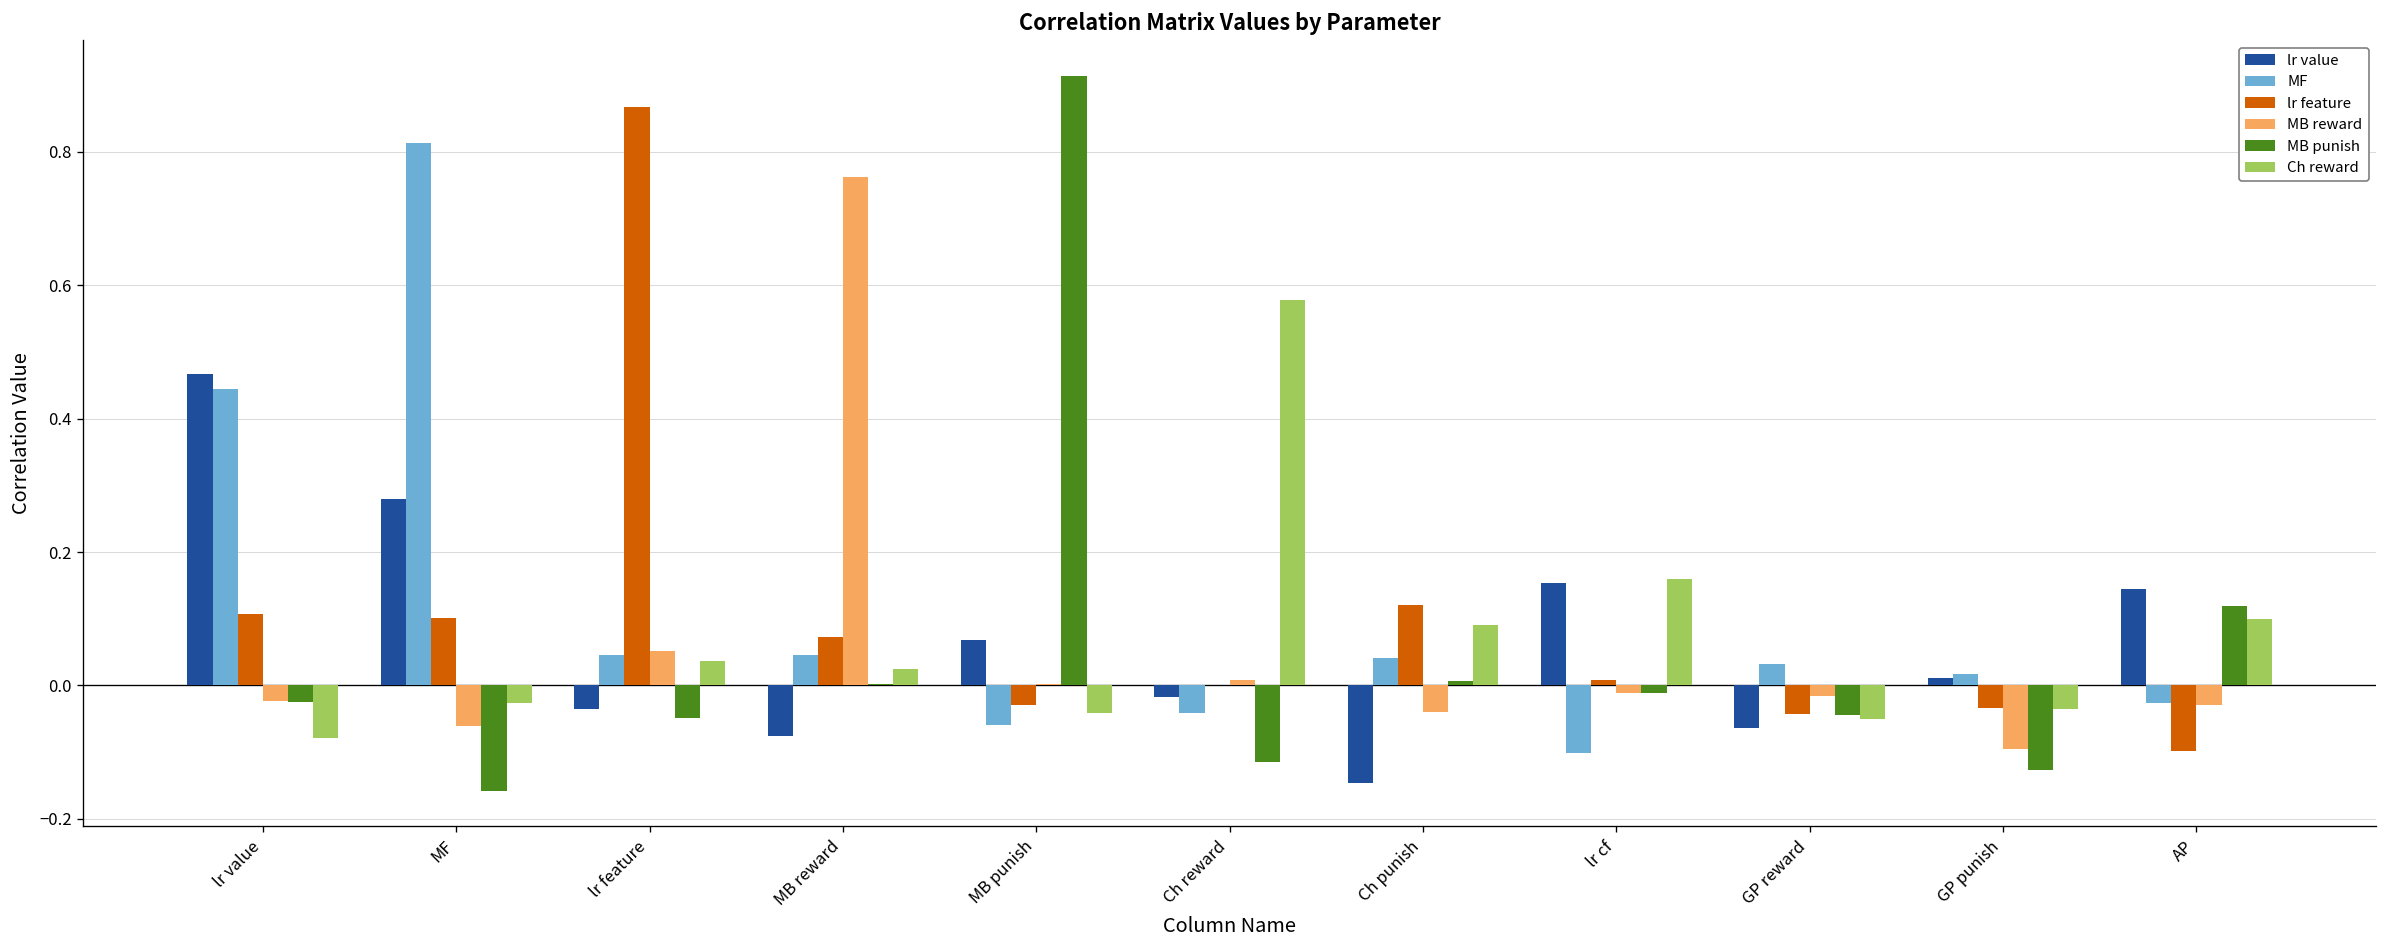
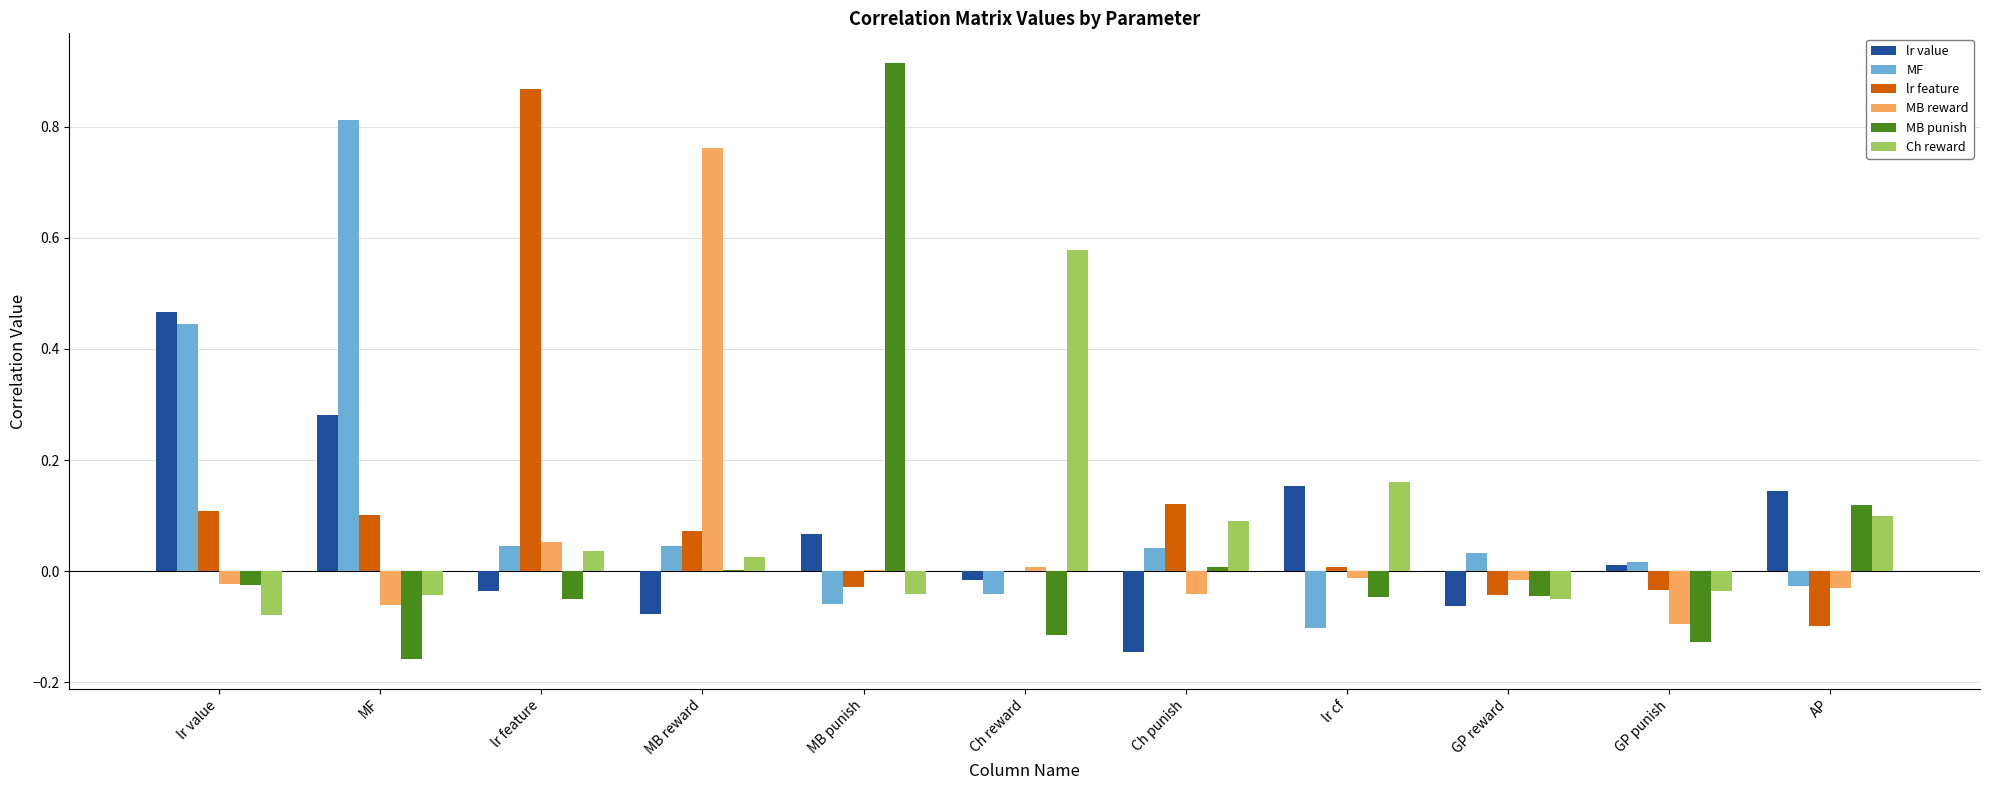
Ch reward, MF: -0.03 -> -0.04
MB punish, lr cf: -0.01 -> -0.05
